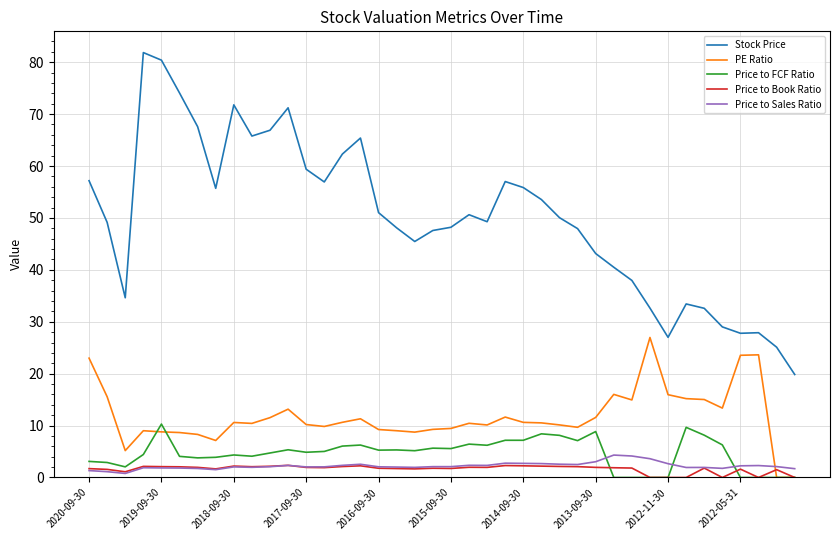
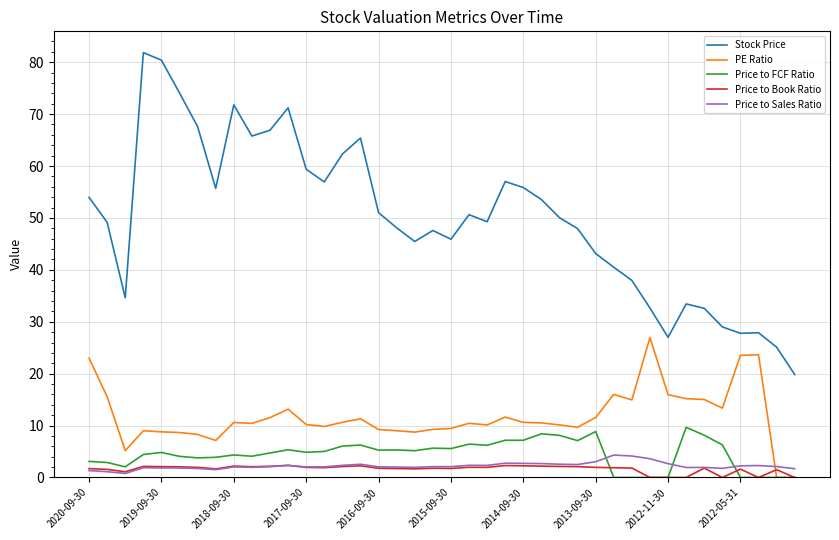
Stock Price, 2020-09-30: 57 -> 54
Price to FCF Ratio, 2019-09-30: 10 -> 5
Stock Price, 2015-09-30: 48 -> 46
